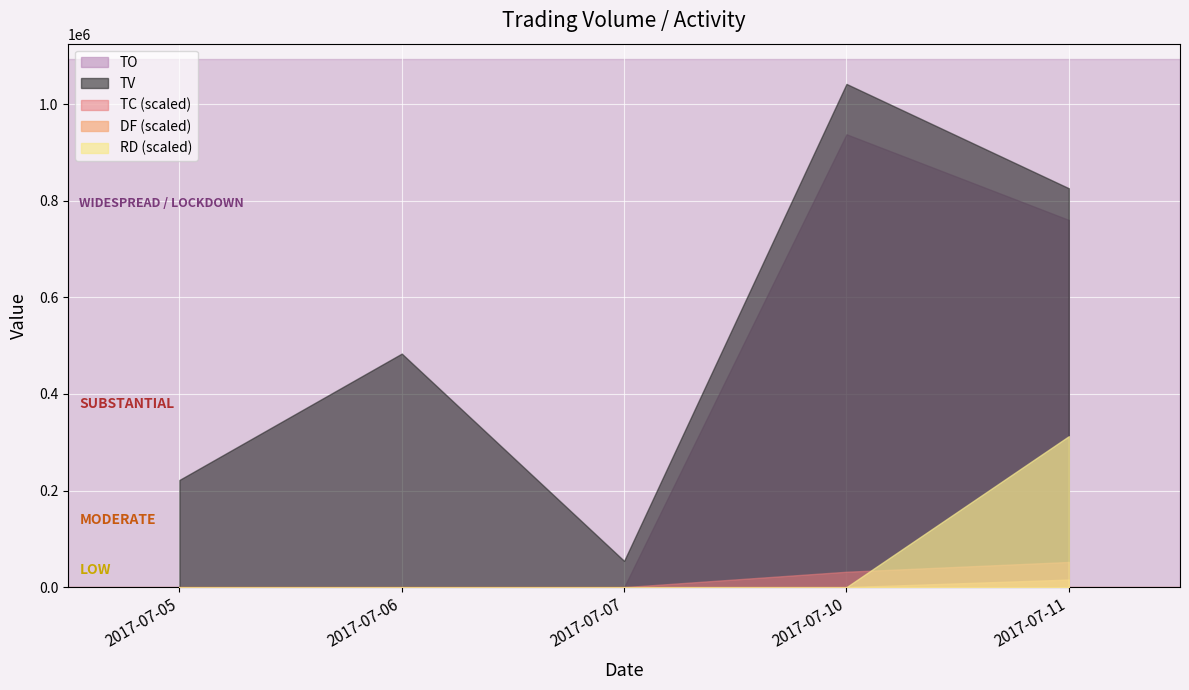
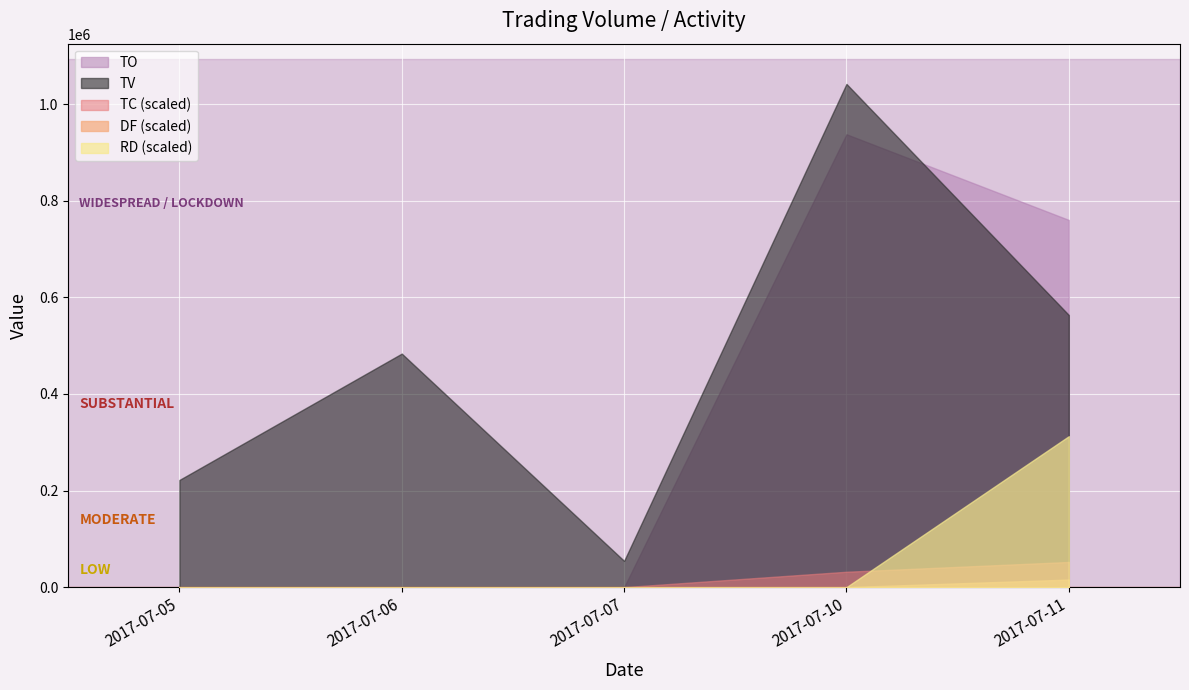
TV, 2017-07-11: 830000 -> 560000
